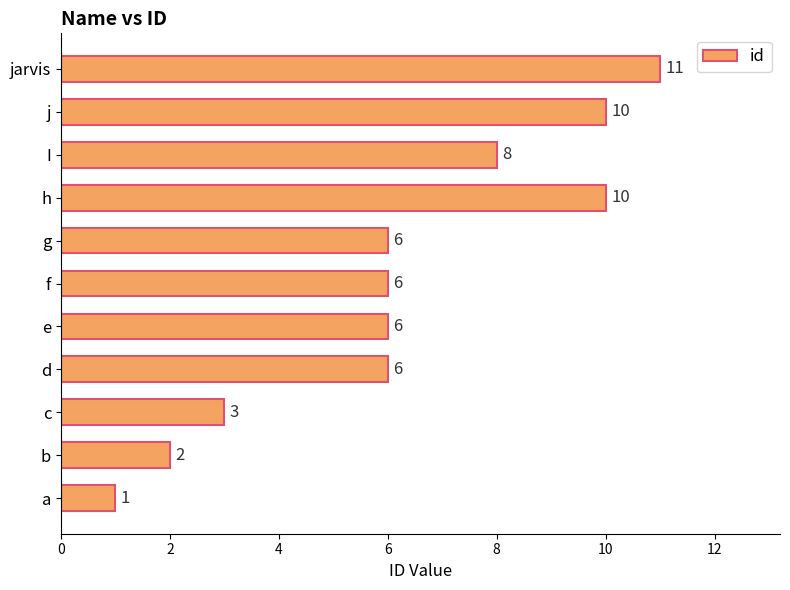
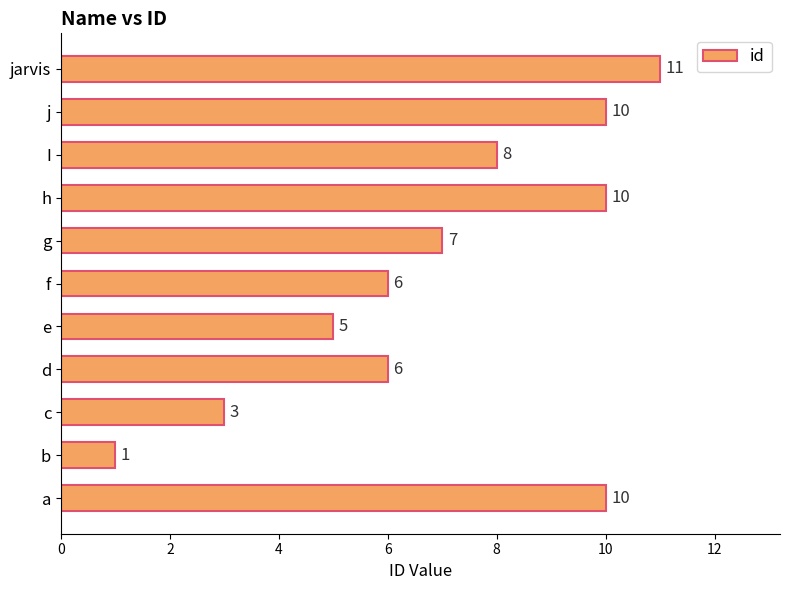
g: 6 -> 7
e: 6 -> 5
b: 2 -> 1
a: 1 -> 10
